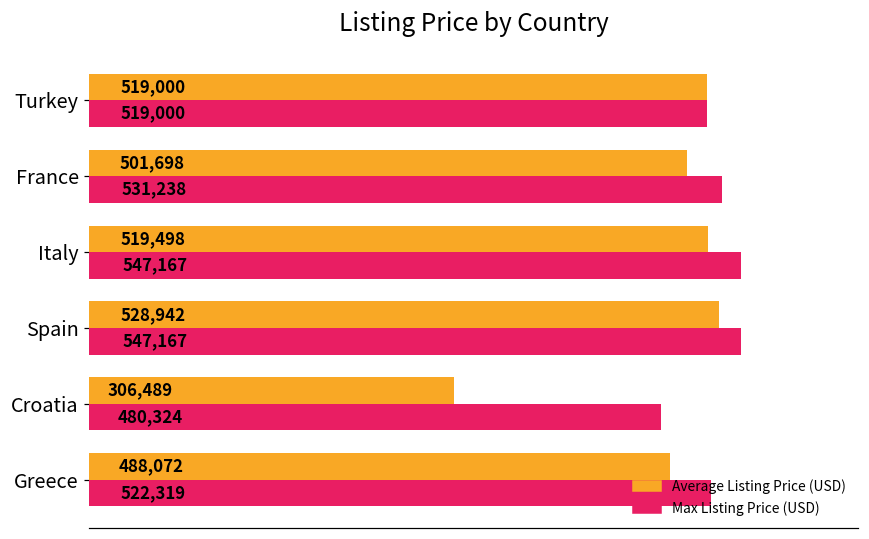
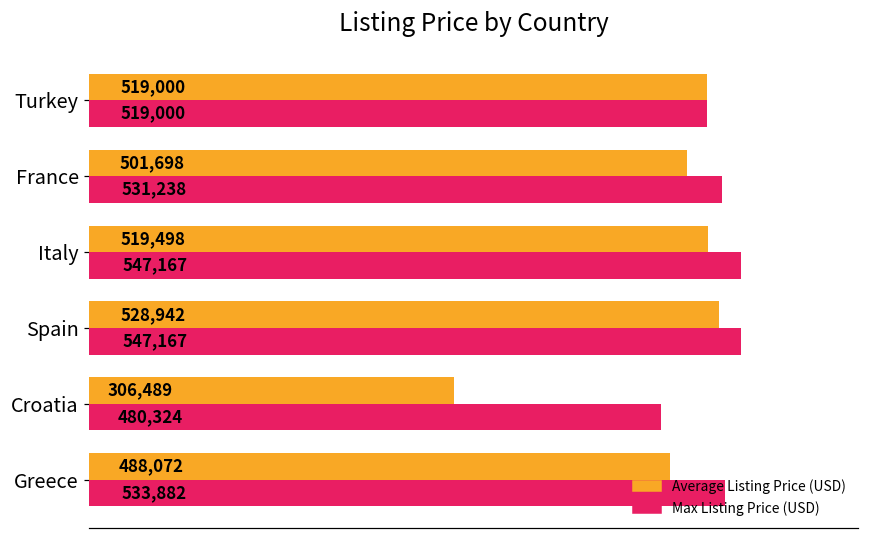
Max Listing Price (USD), Greece: 522,319 -> 533,882
